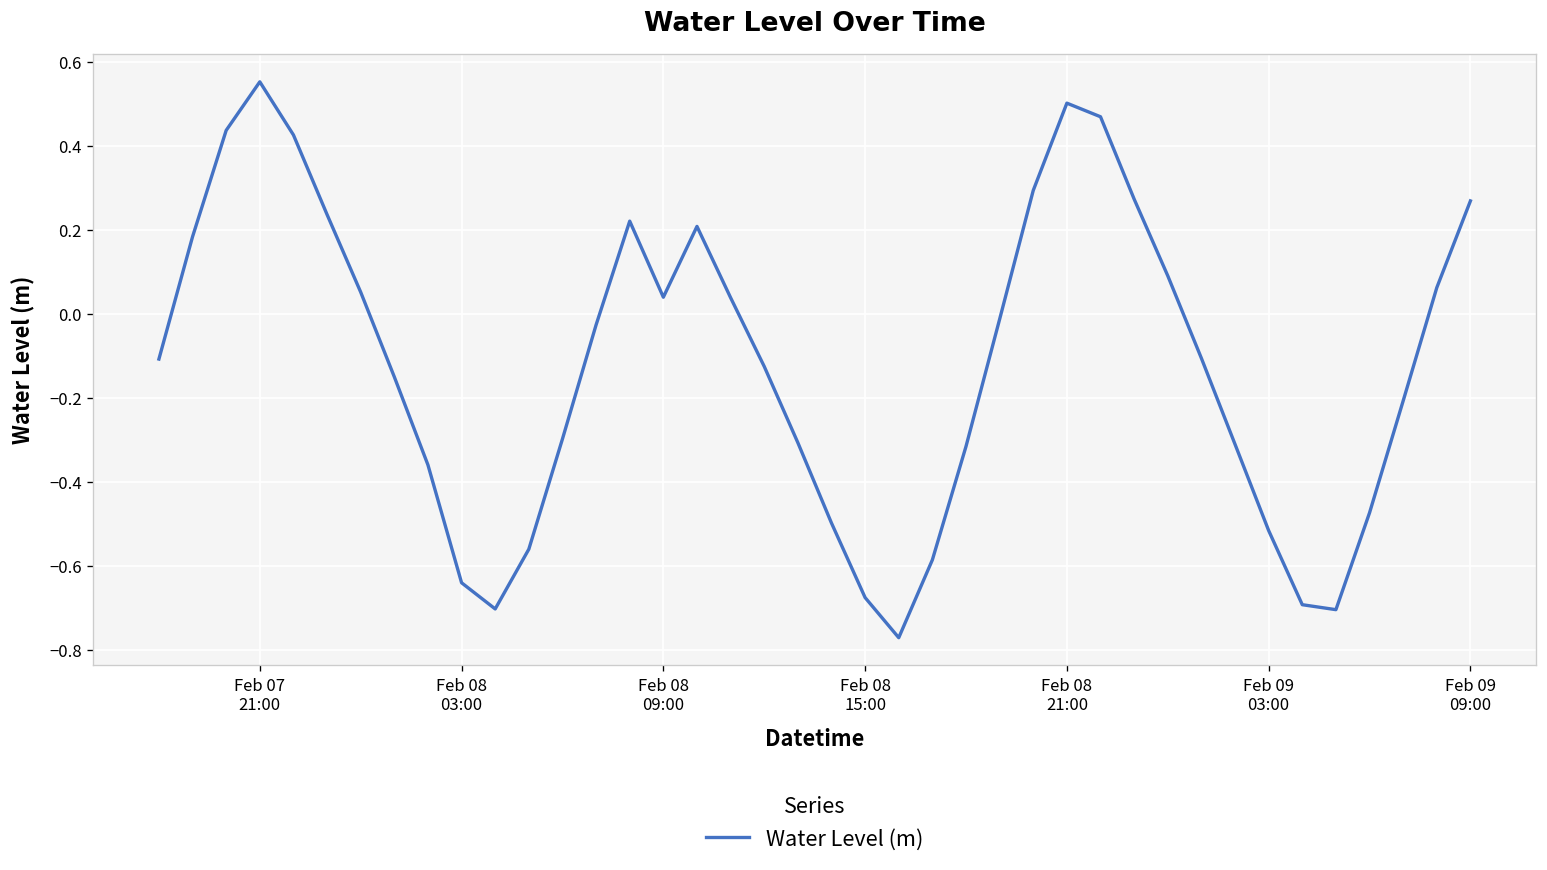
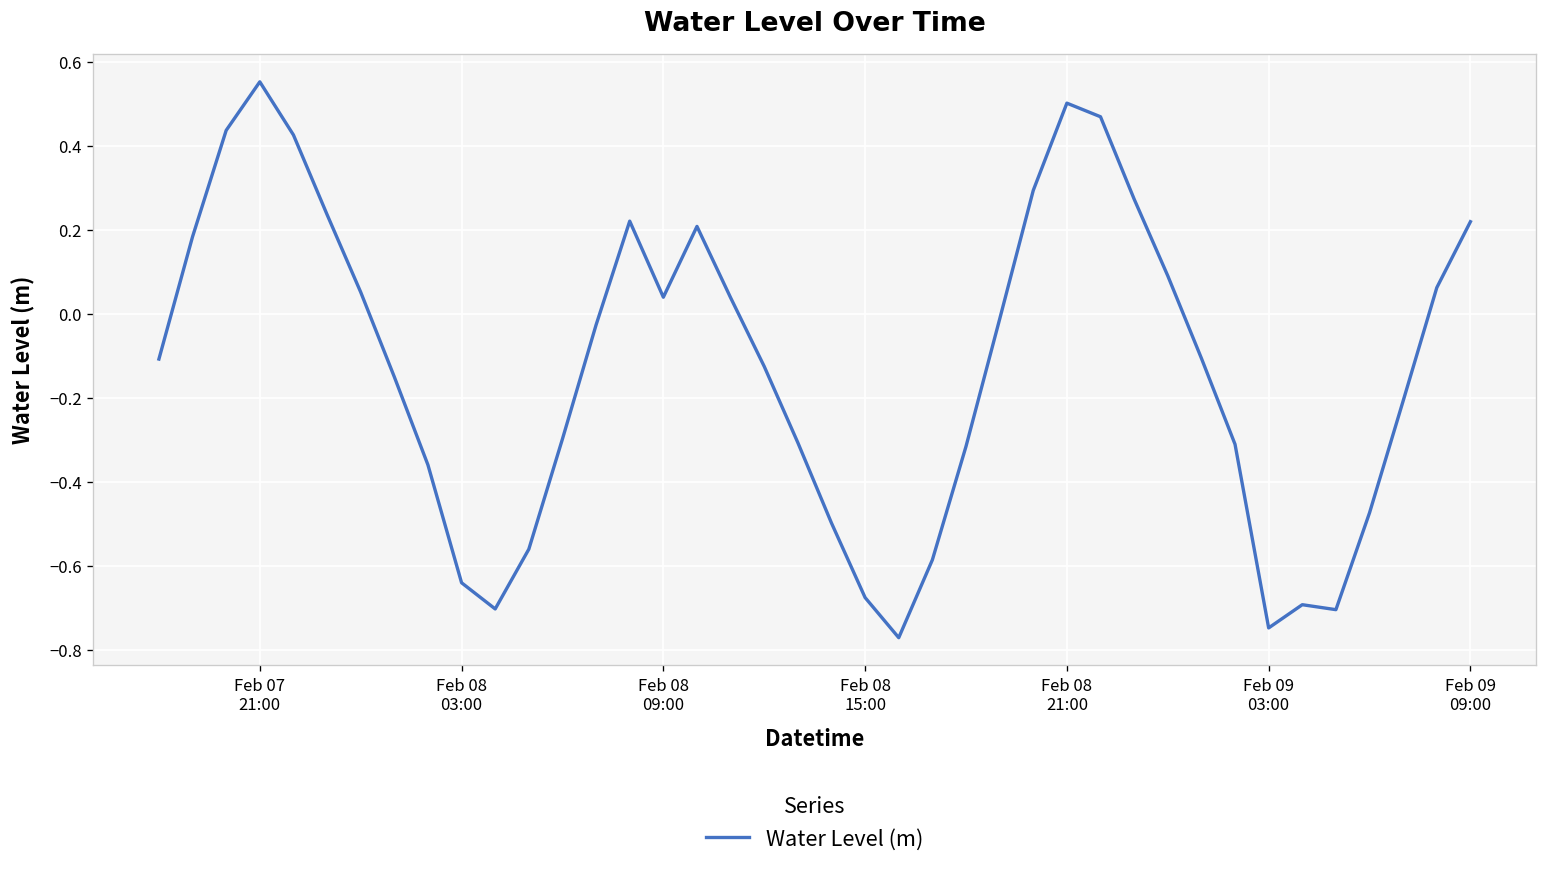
Feb 09 03:00: -0.52 -> -0.75
Feb 09 09:00: 0.27 -> 0.22
